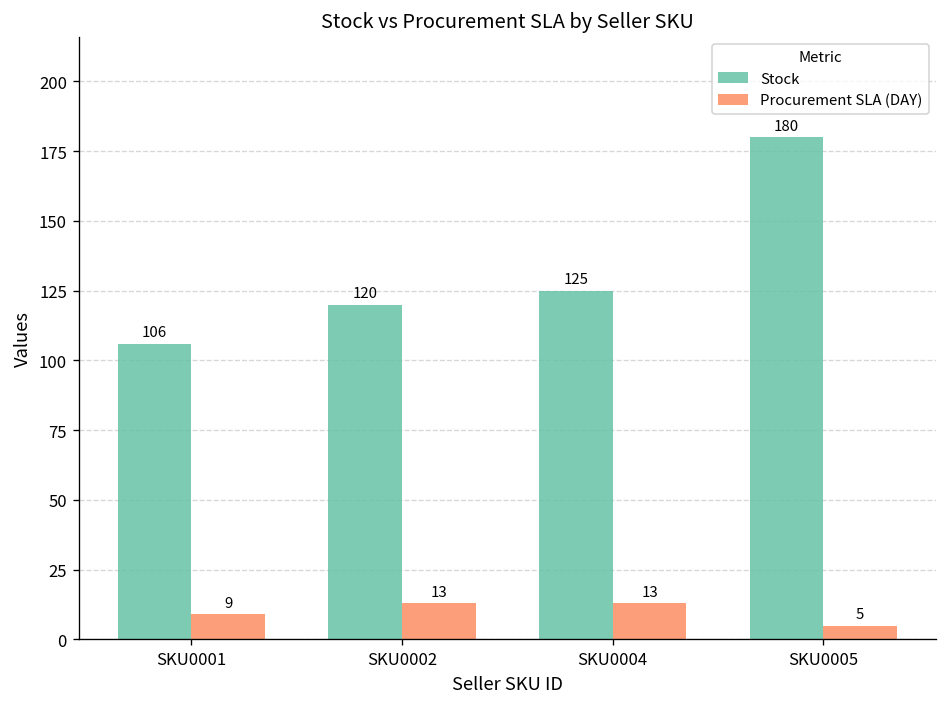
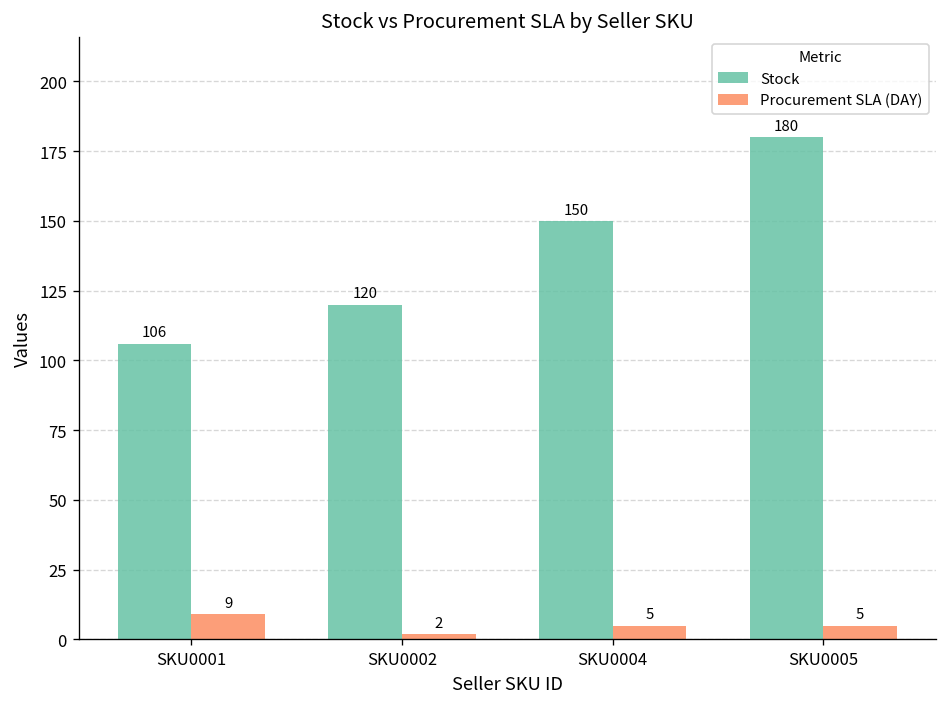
Procurement SLA (DAY), SKU0002: 13 -> 2
Stock, SKU0004: 125 -> 150
Procurement SLA (DAY), SKU0004: 13 -> 5
